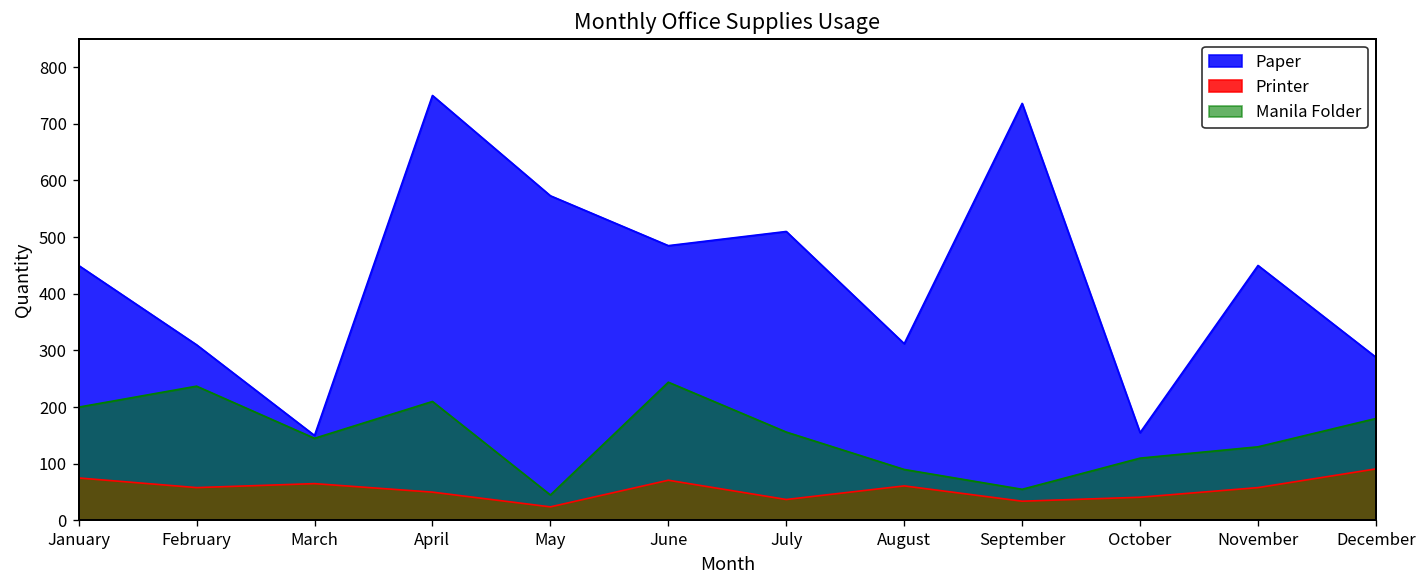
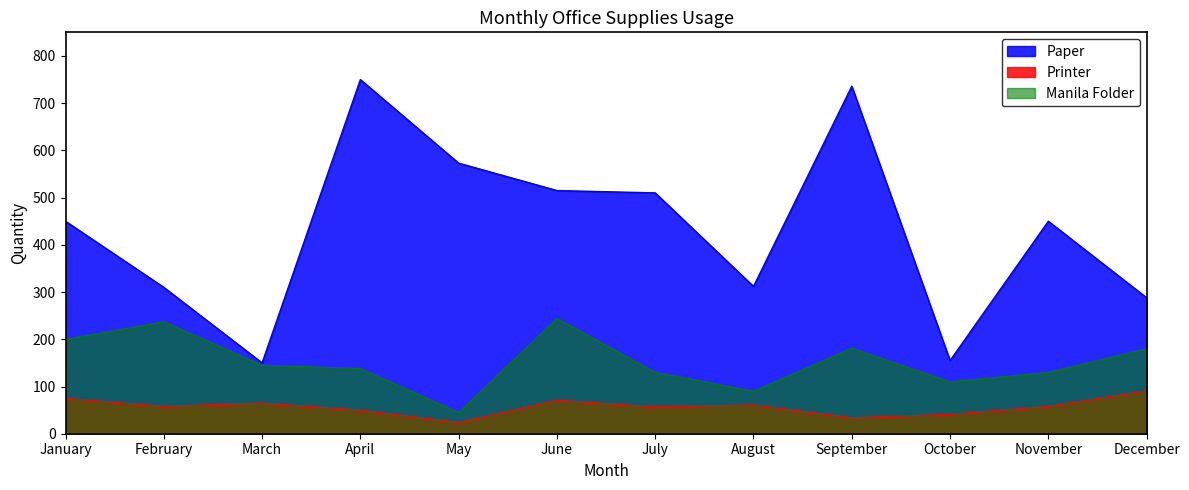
Manila Folder, April: 210 -> 140
Paper, June: 490 -> 520
Printer, July: 40 -> 60
Manila Folder, July: 160 -> 130
Manila Folder, September: 60 -> 180
